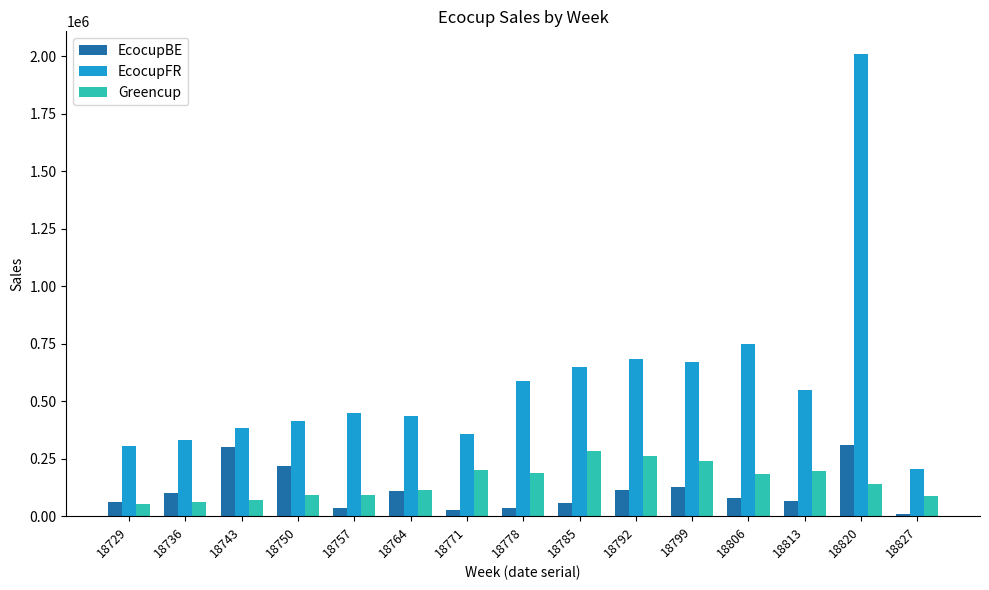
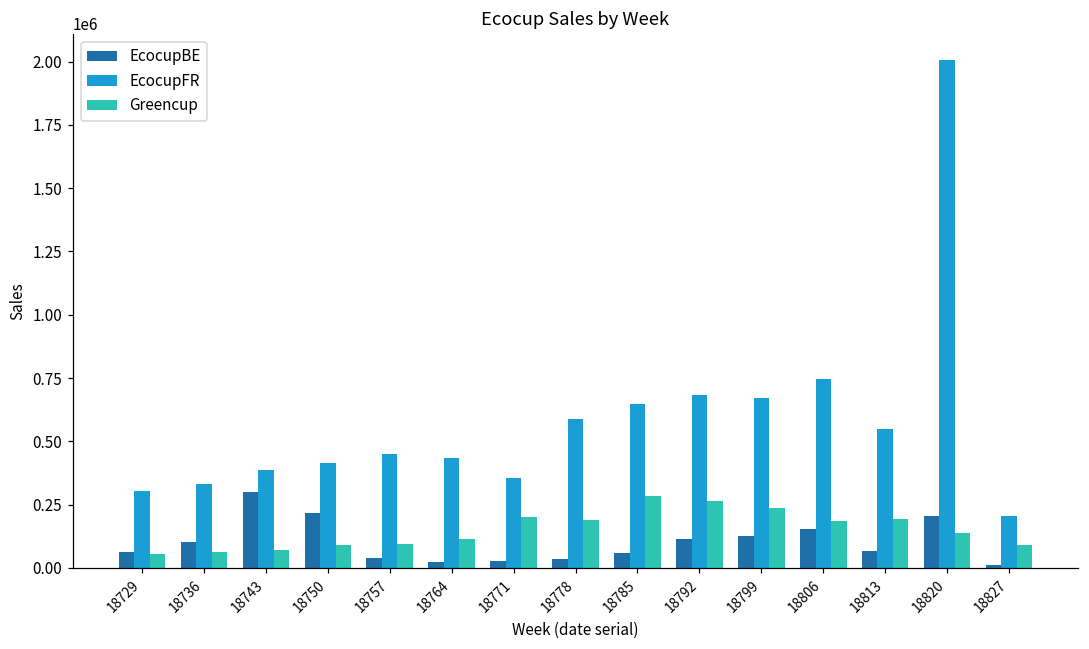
EcocupBE, 18764: 110000 -> 20000
EcocupBE, 18806: 80000 -> 150000
EcocupBE, 18820: 310000 -> 210000
